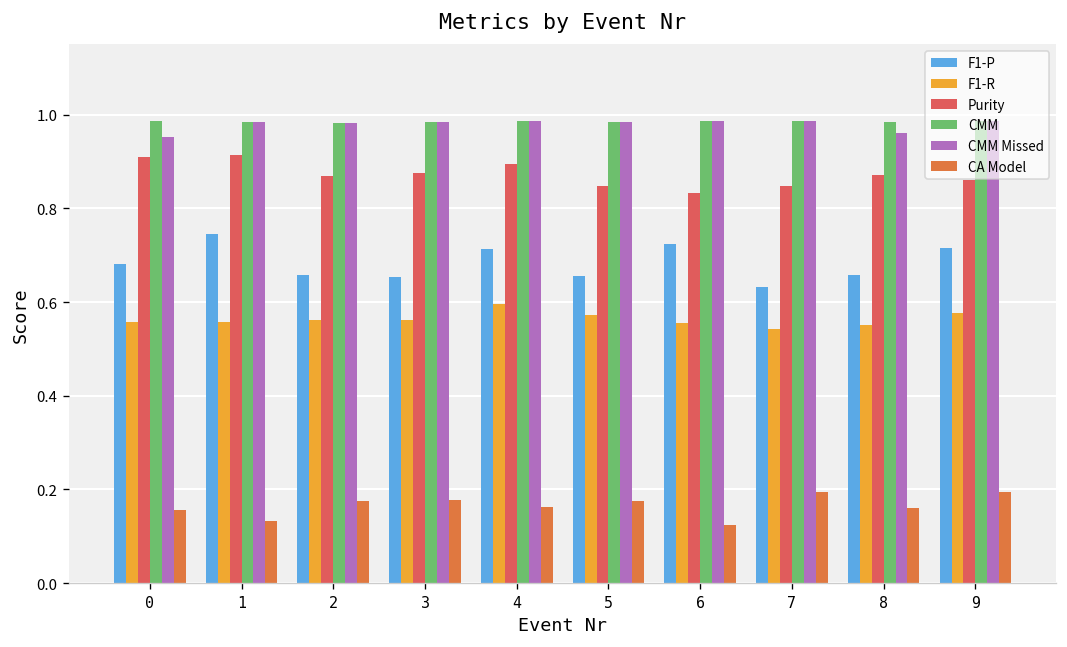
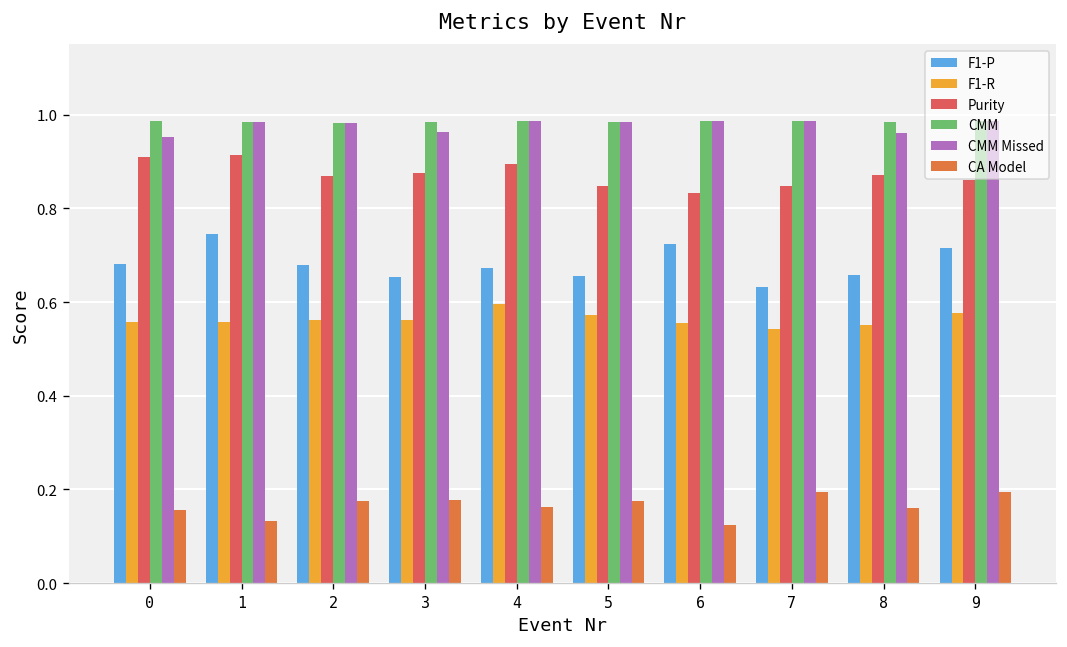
F1-P, 2: 0.66 -> 0.68
CMM Missed, 3: 0.98 -> 0.96
F1-P, 4: 0.71 -> 0.67
